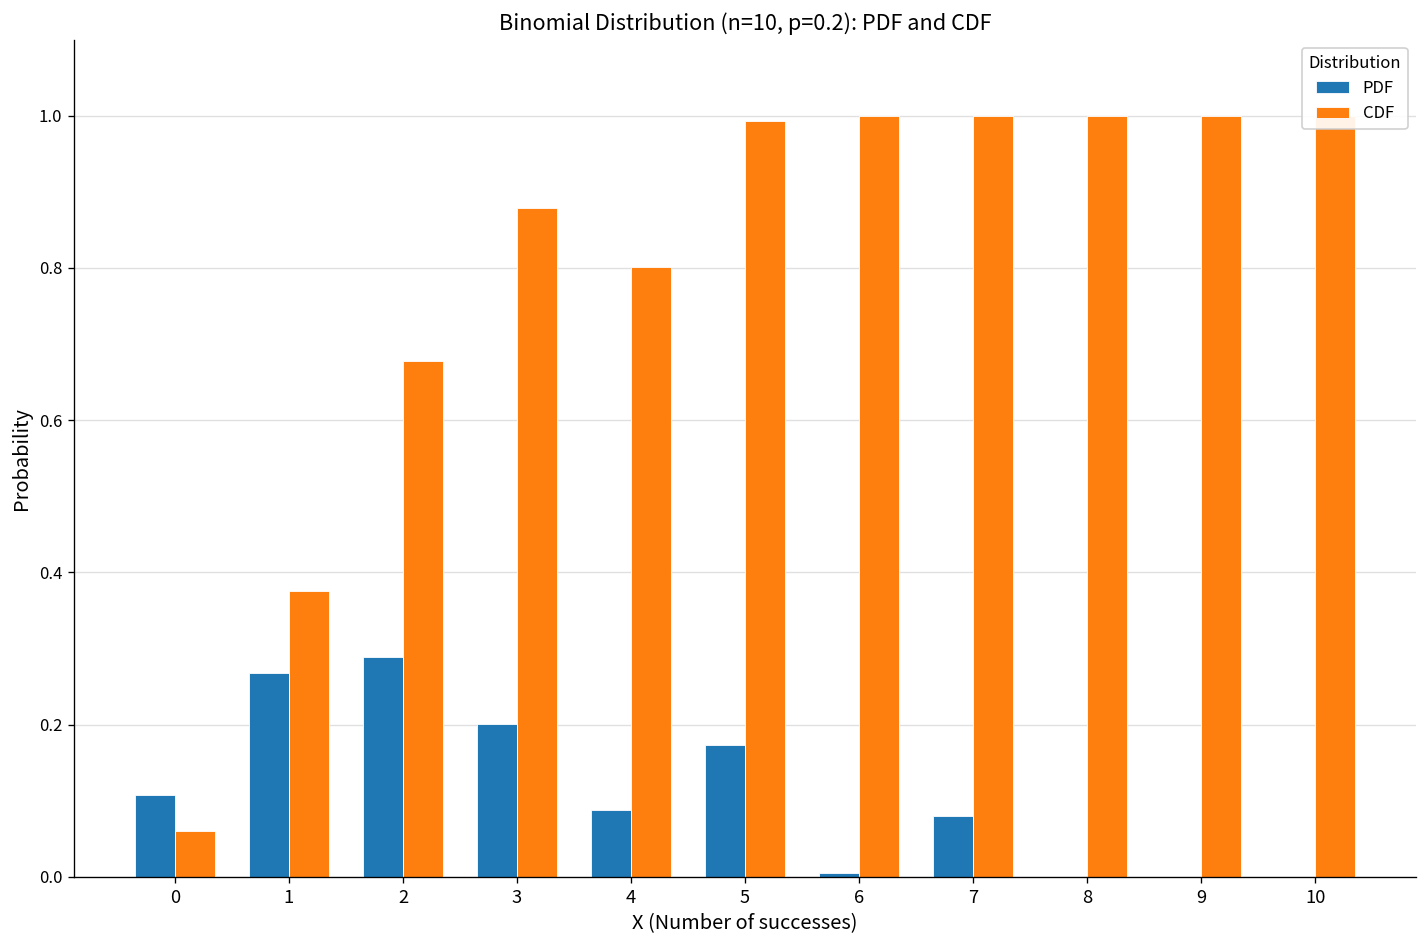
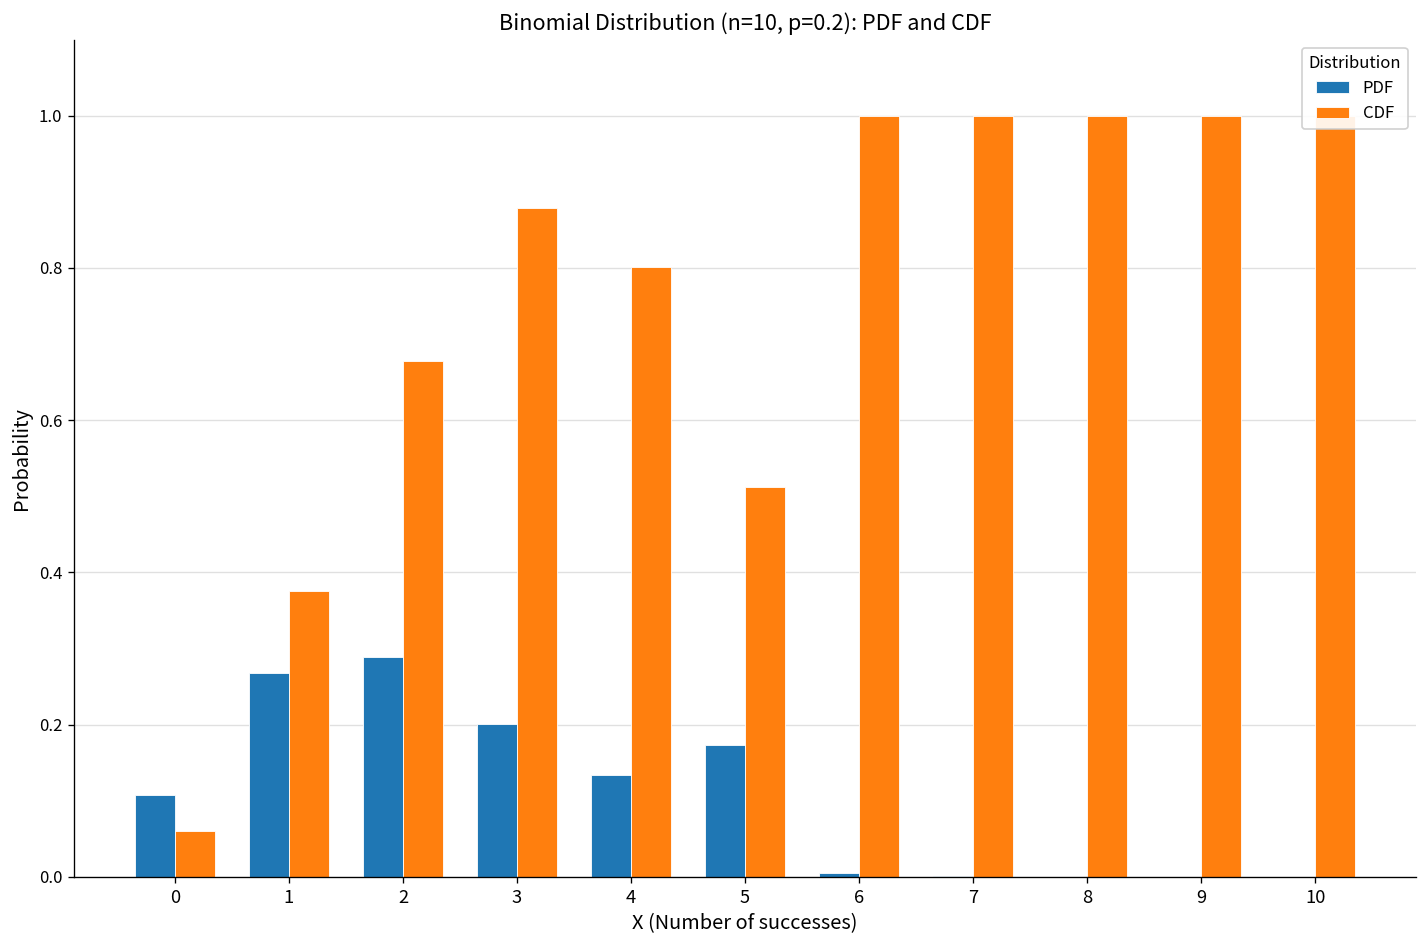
PDF, 4: 0.09 -> 0.13
CDF, 5: 0.99 -> 0.51
PDF, 7: 0.08 -> 0.00
